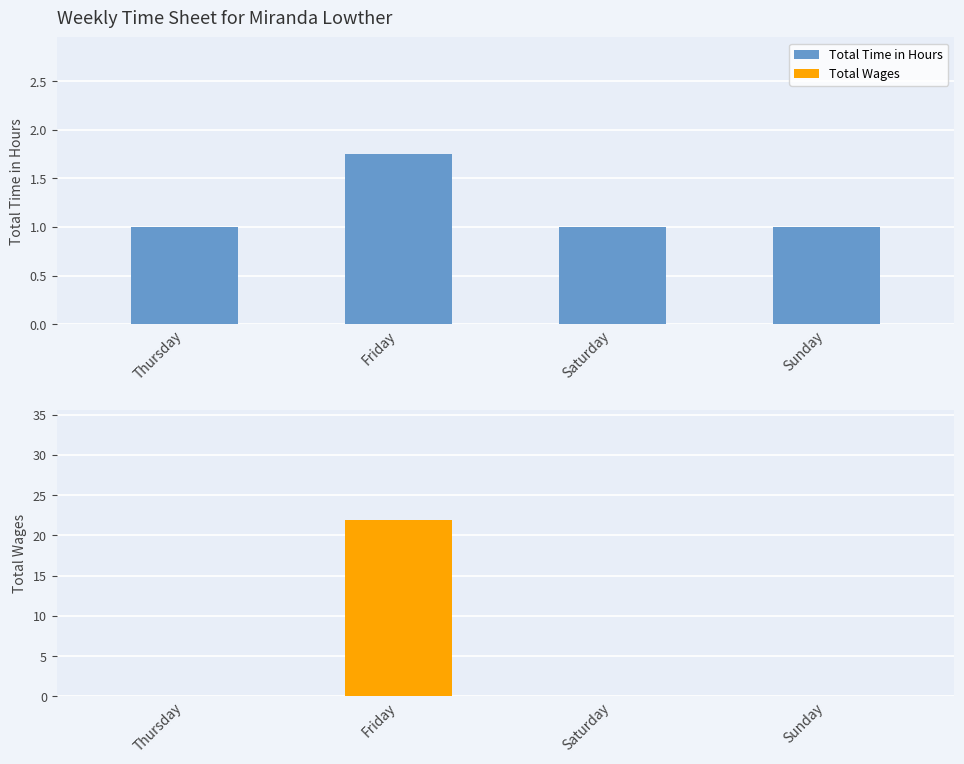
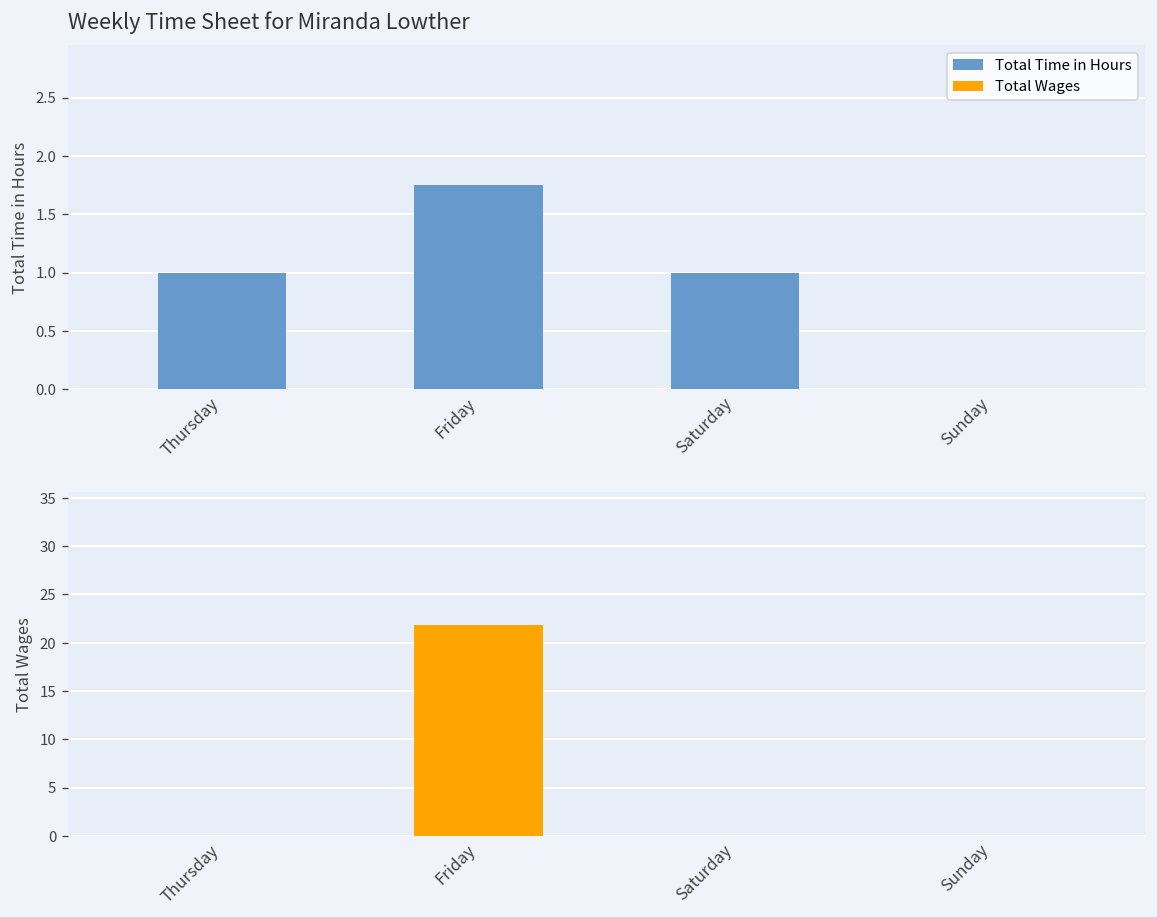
Weekly Time Sheet for Miranda Lowther, Sunday: 1 -> 0
